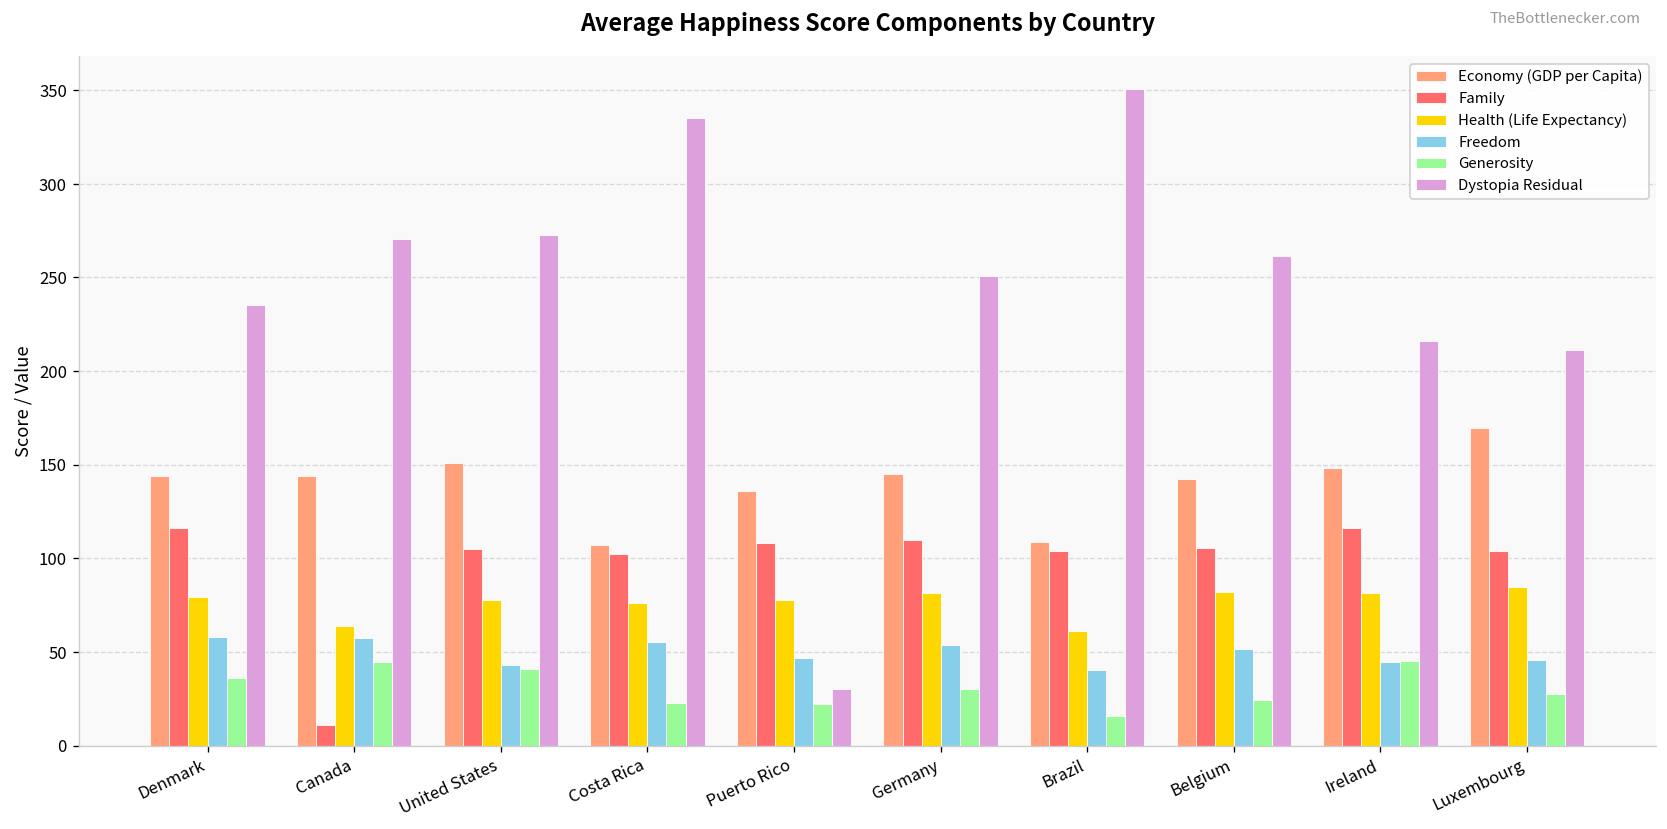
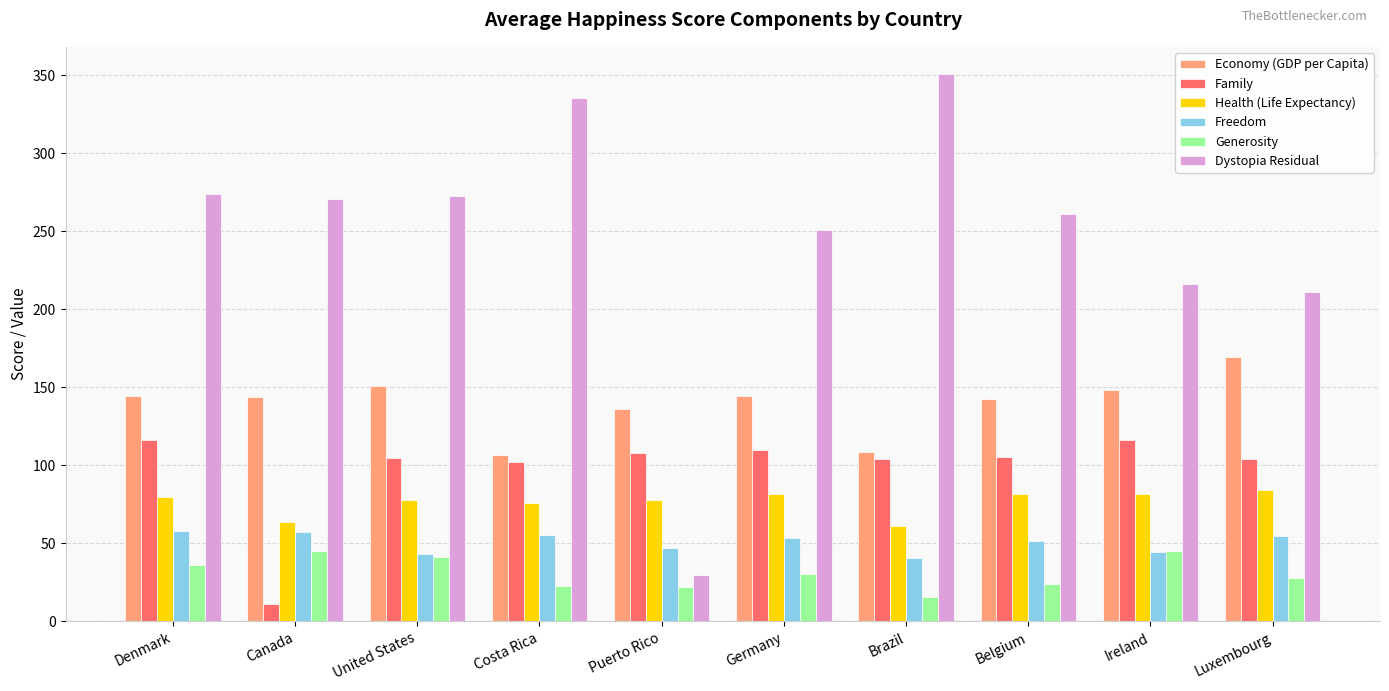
Dystopia Residual, Denmark: 235 -> 274
Freedom, Luxembourg: 46 -> 55
